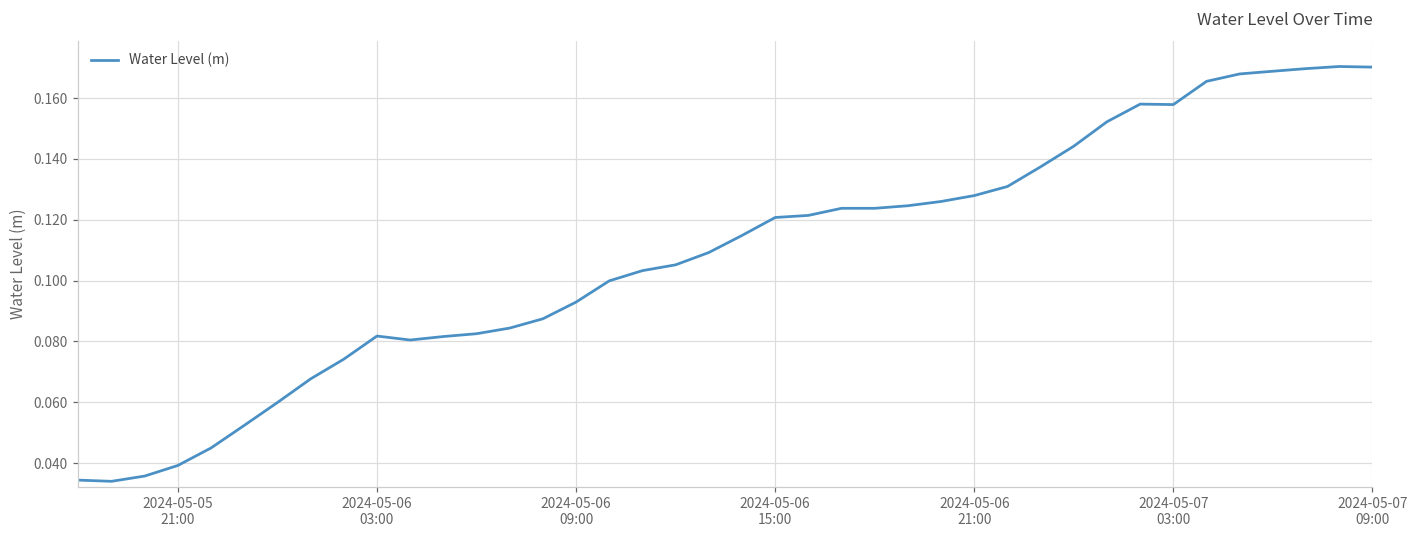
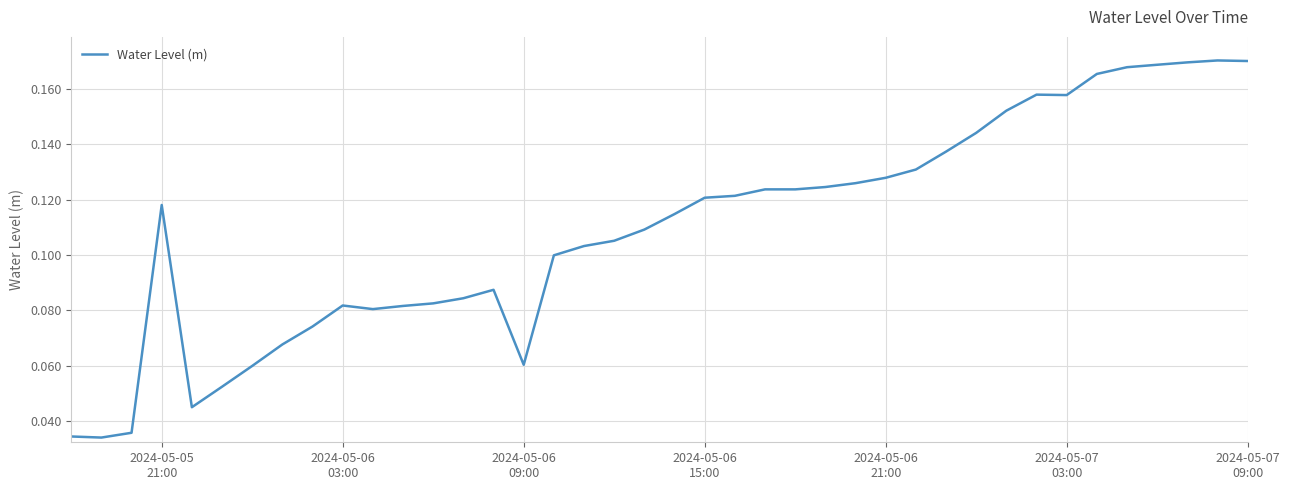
2024-05-05 21:00: 0.039 -> 0.118
2024-05-06 09:00: 0.093 -> 0.060
